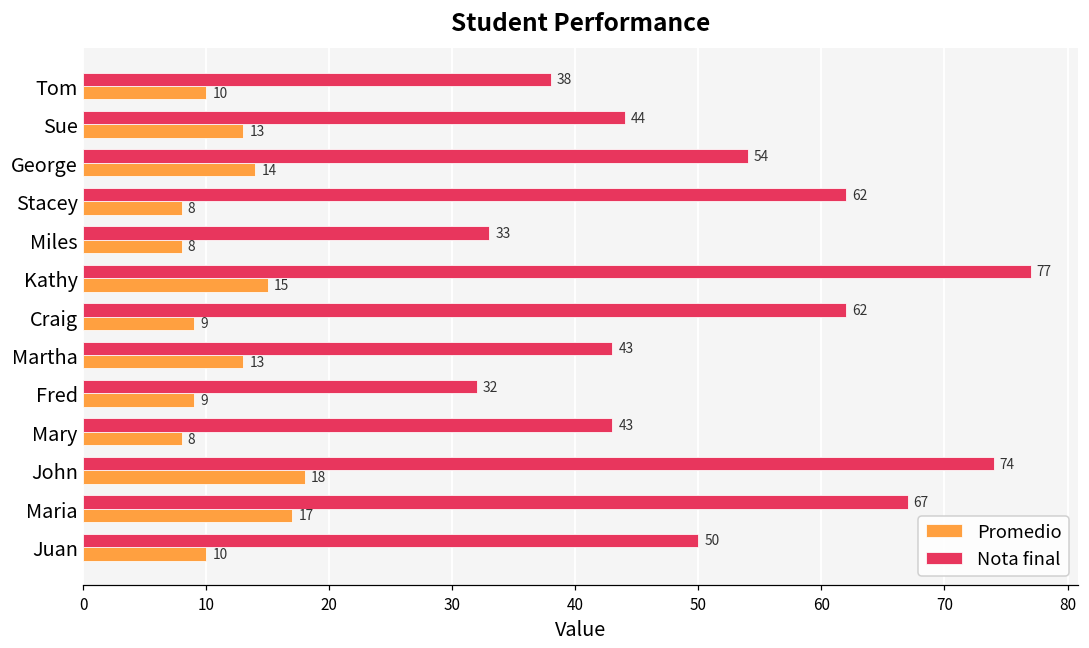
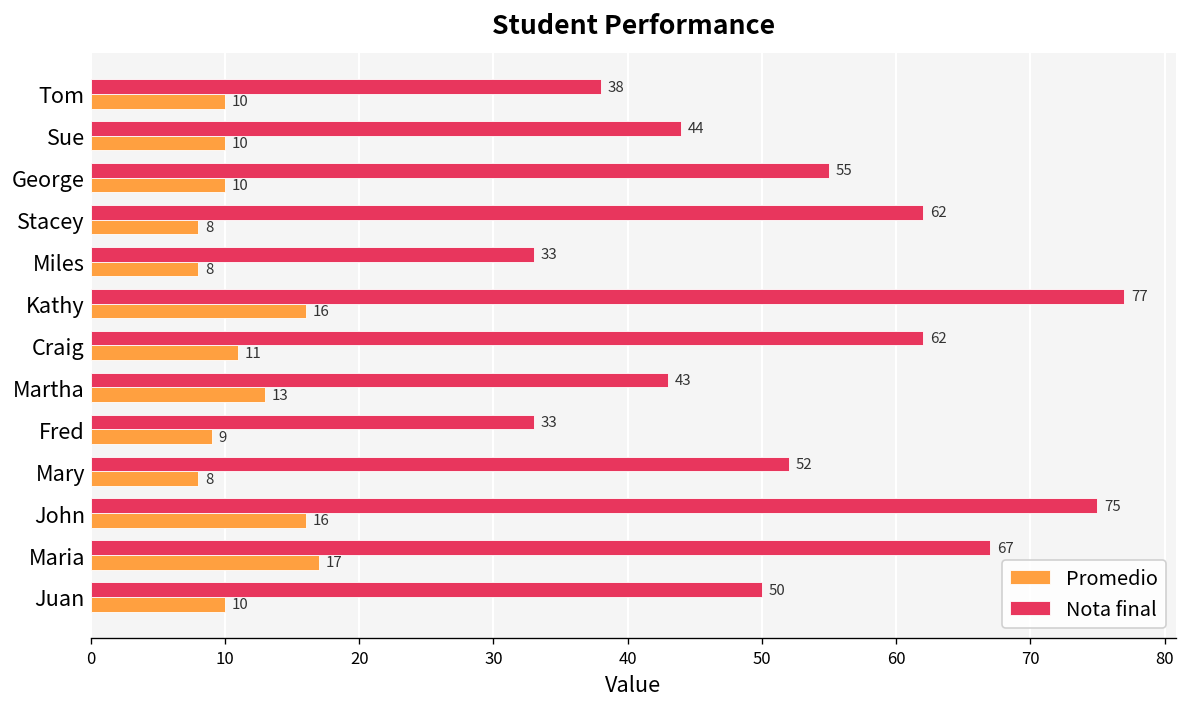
Promedio, Sue: 13 -> 10
Nota final, George: 54 -> 55
Promedio, George: 14 -> 10
Promedio, Kathy: 15 -> 16
Promedio, Craig: 9 -> 11
Nota final, Fred: 32 -> 33
Nota final, Mary: 43 -> 52
Nota final, John: 74 -> 75
Promedio, John: 18 -> 16
